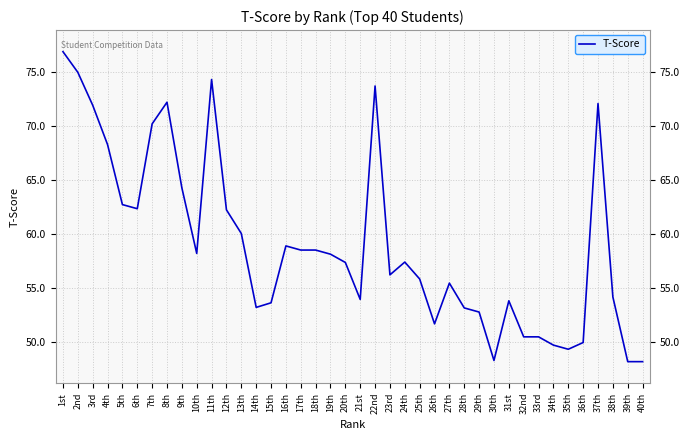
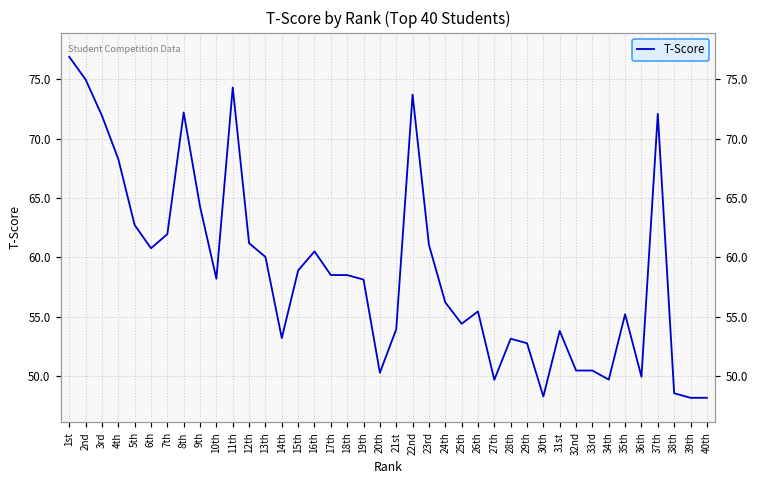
6th: 62.3 -> 60.8
7th: 70.2 -> 62.0
12th: 62.2 -> 61.2
15th: 53.6 -> 58.9
16th: 58.9 -> 60.5
20th: 57.4 -> 50.3
23rd: 56.2 -> 61.1
24th: 57.4 -> 56.2
25th: 55.8 -> 54.4
26th: 51.7 -> 55.4
27th: 55.4 -> 49.7
35th: 49.3 -> 55.2
38th: 54.2 -> 48.5
